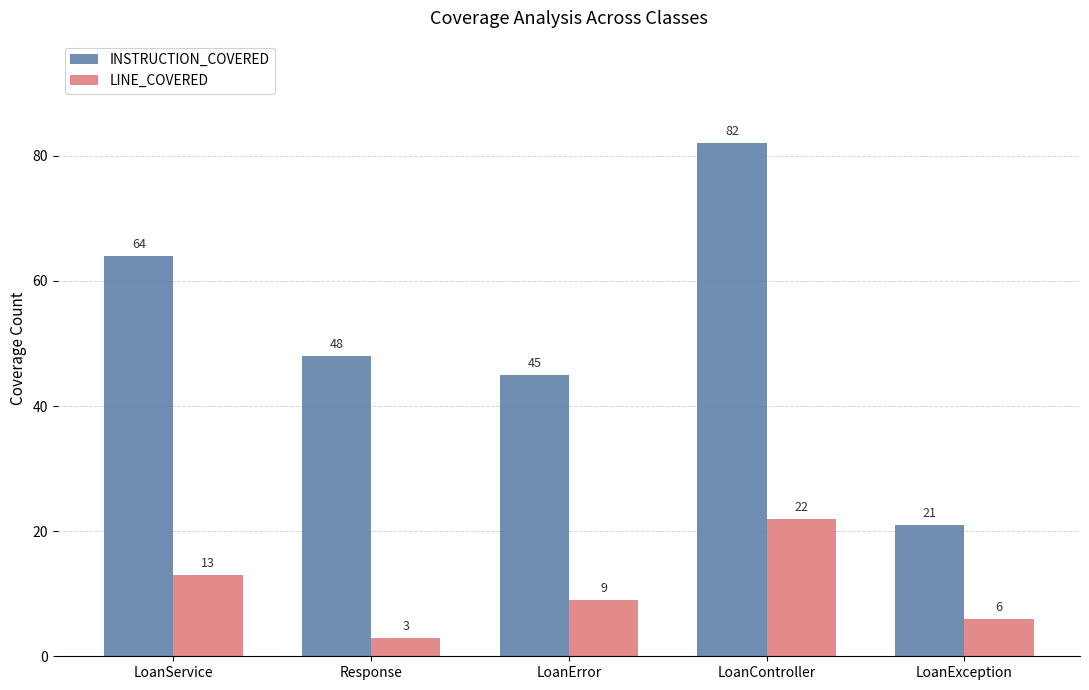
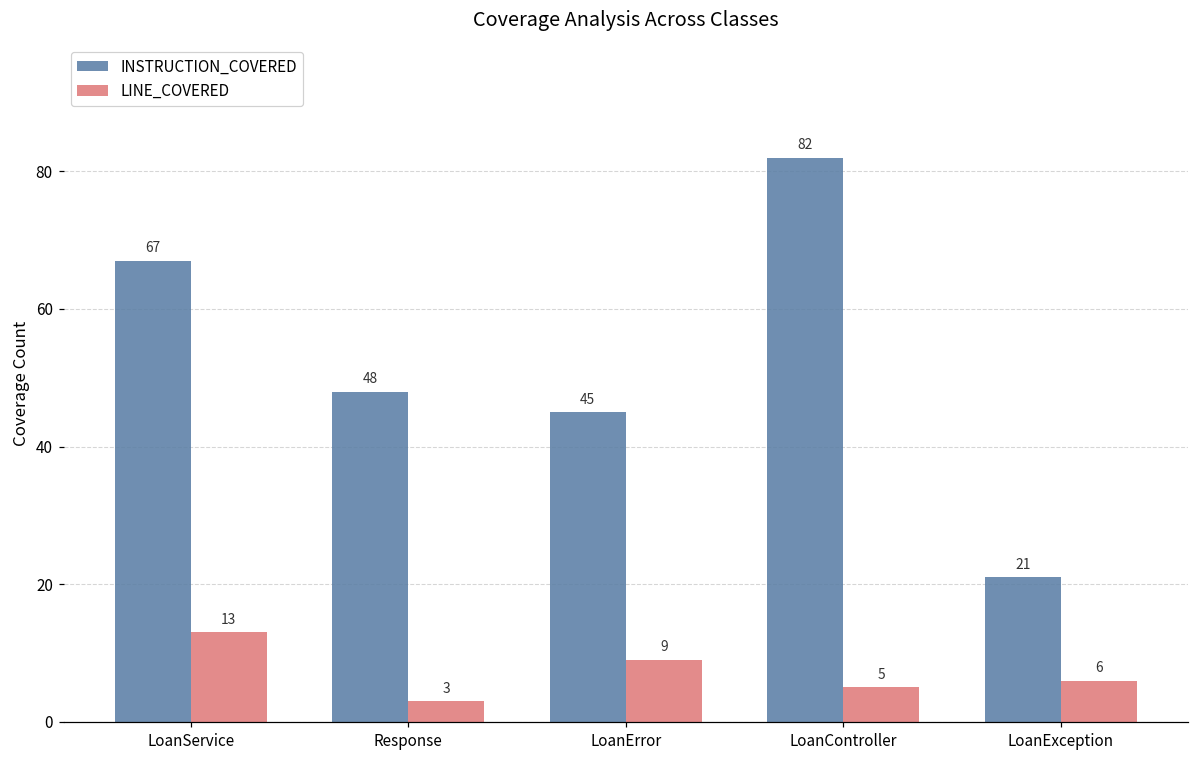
INSTRUCTION_COVERED, LoanService: 64 -> 67
LINE_COVERED, LoanController: 22 -> 5
